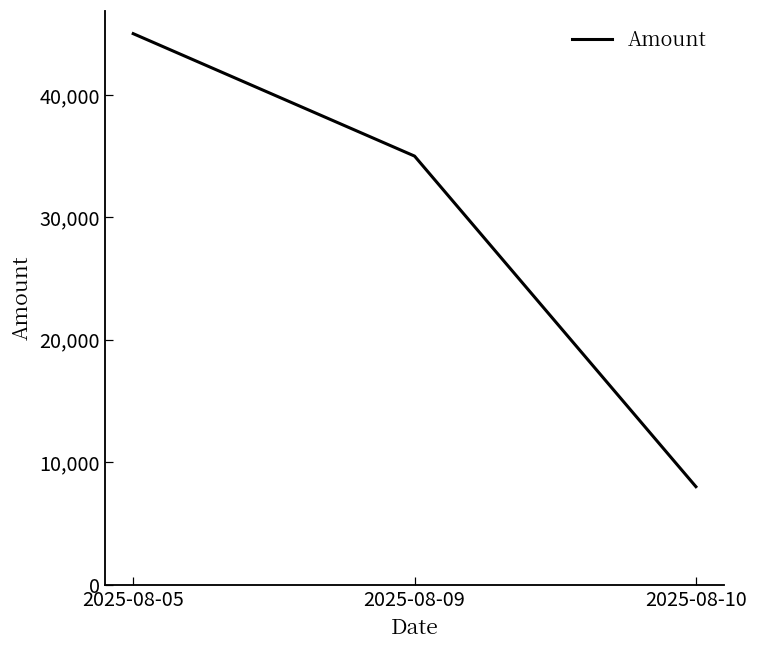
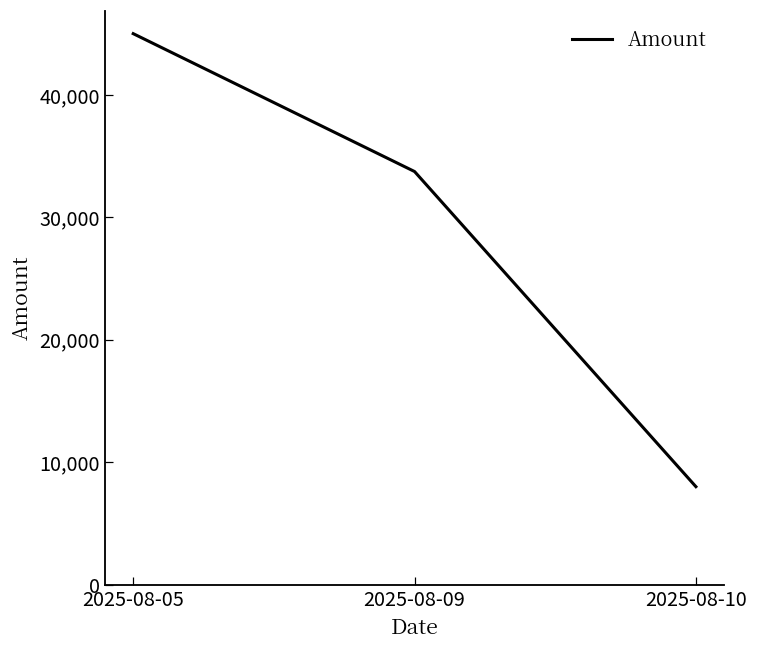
2025-08-09: 35,000 -> 33,700
